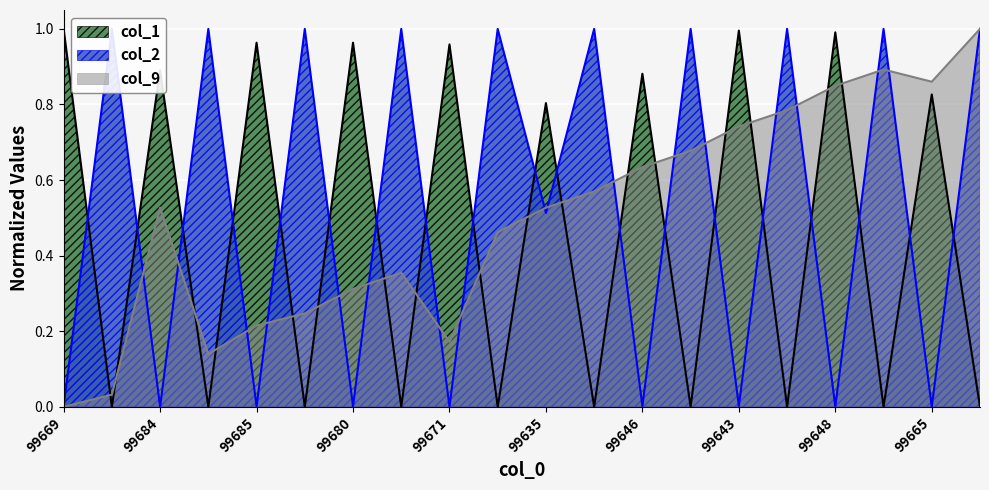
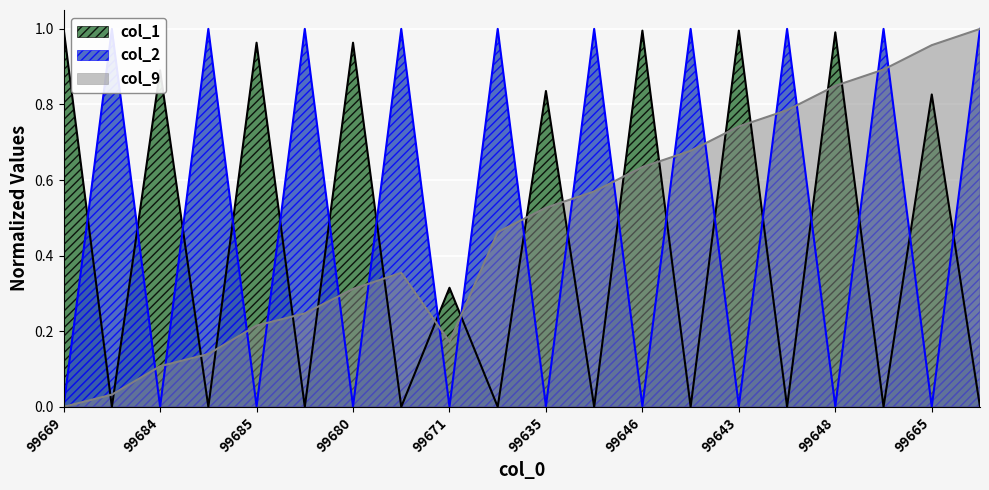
col_9, 99684: 0.53 -> 0.11
col_1, 99671: 0.96 -> 0.32
col_1, 99635: 0.80 -> 0.84
col_2, 99635: 0.51 -> 0.00
col_1, 99646: 0.88 -> 1.00
col_9, 99665: 0.86 -> 0.96
